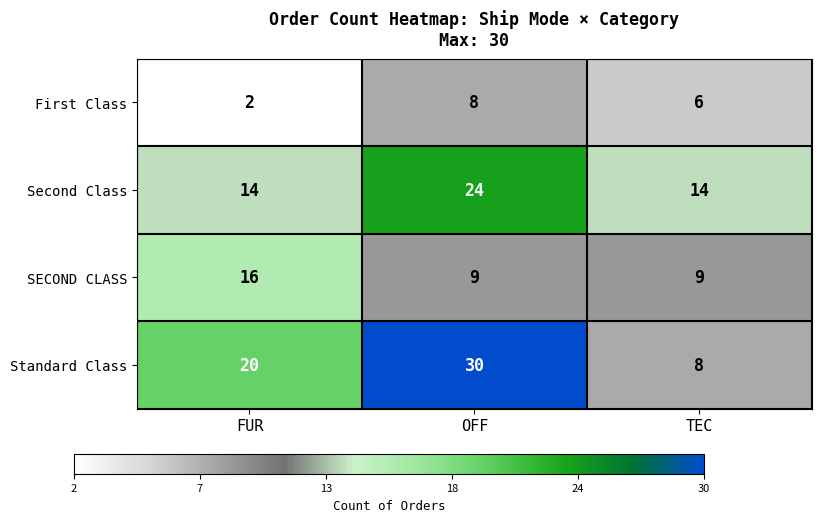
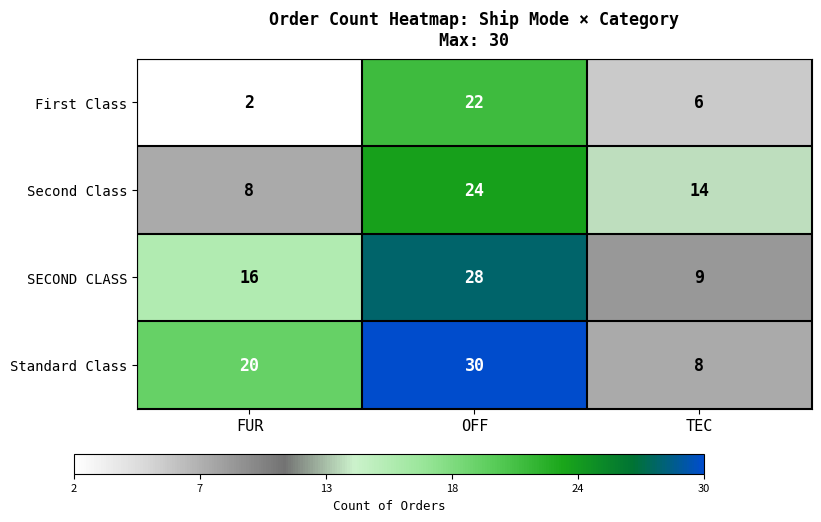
First Class, OFF: 8 -> 22
Second Class, FUR: 14 -> 8
SECOND CLASS, OFF: 9 -> 28
